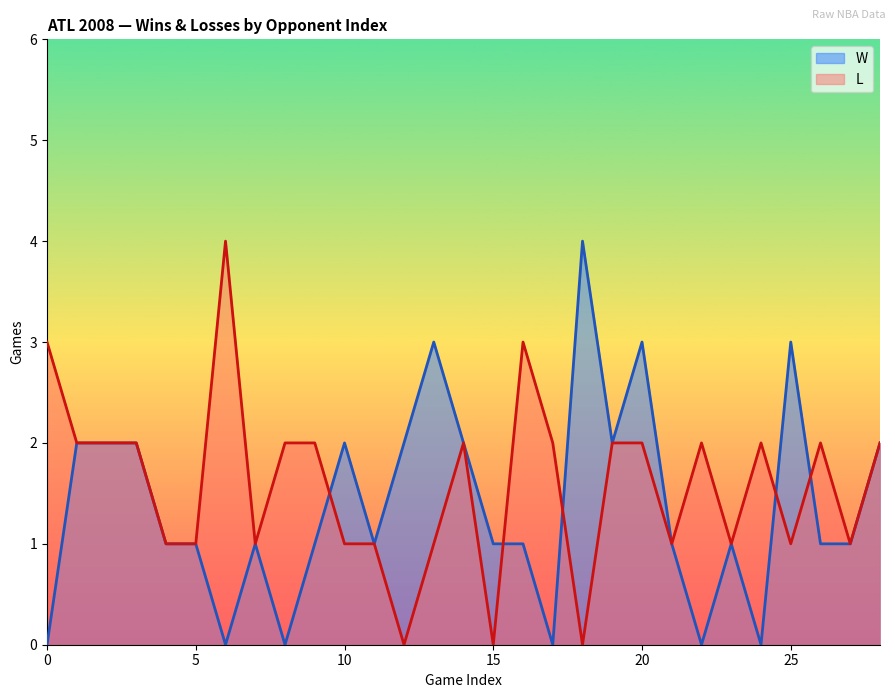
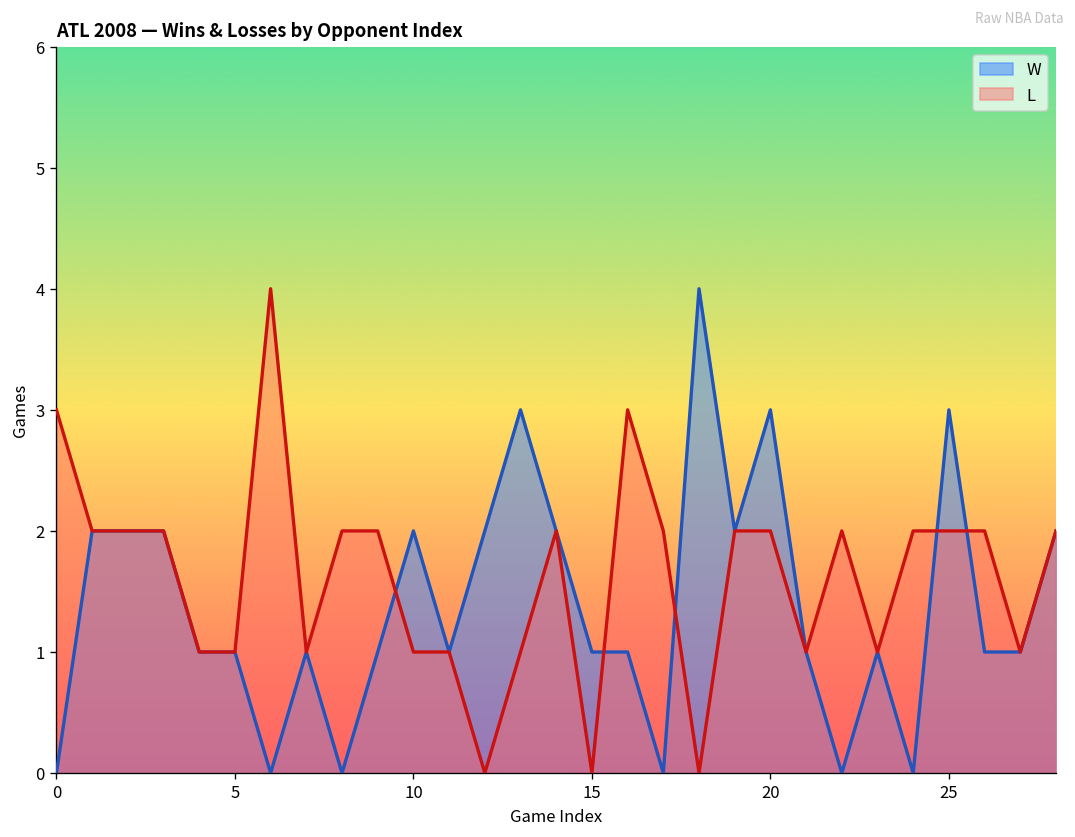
L, 25: 1 -> 2
